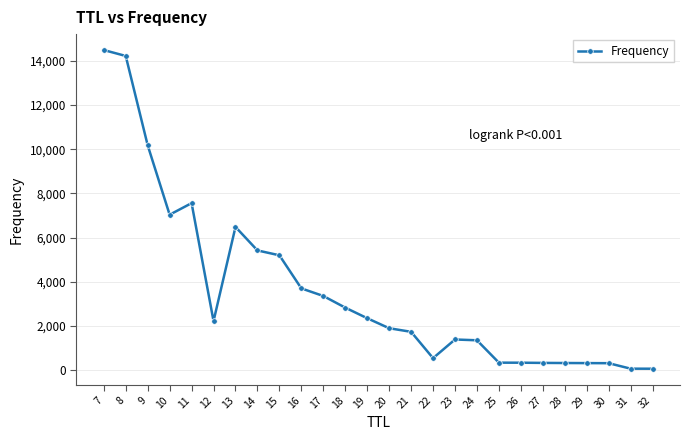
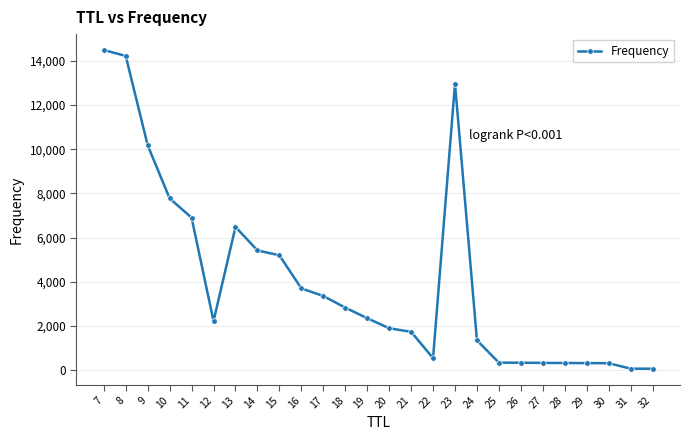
10: 7,000 -> 7,800
11: 7,600 -> 6,900
23: 1,400 -> 13,000
